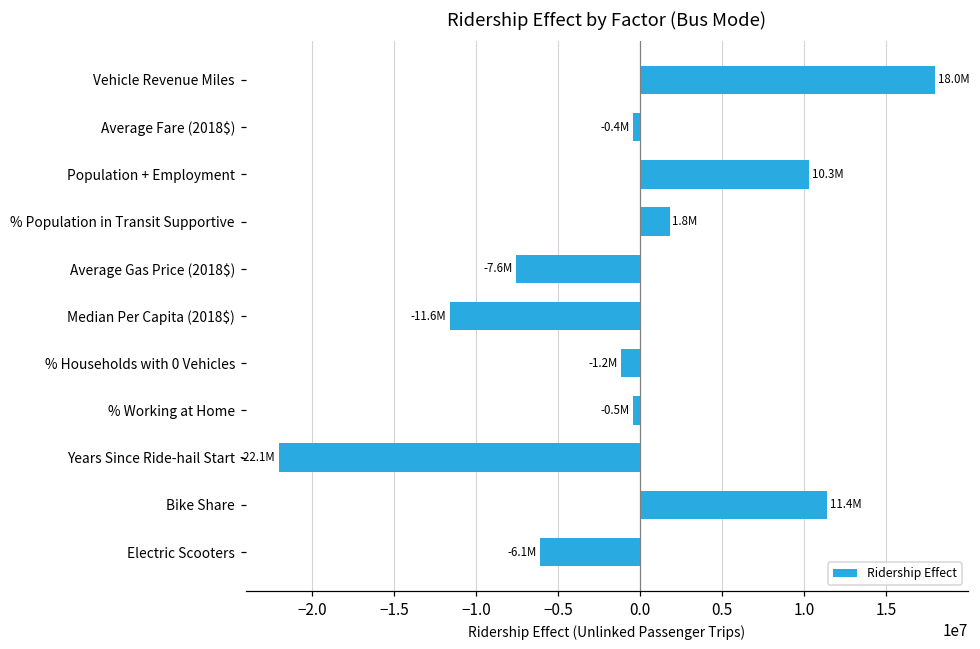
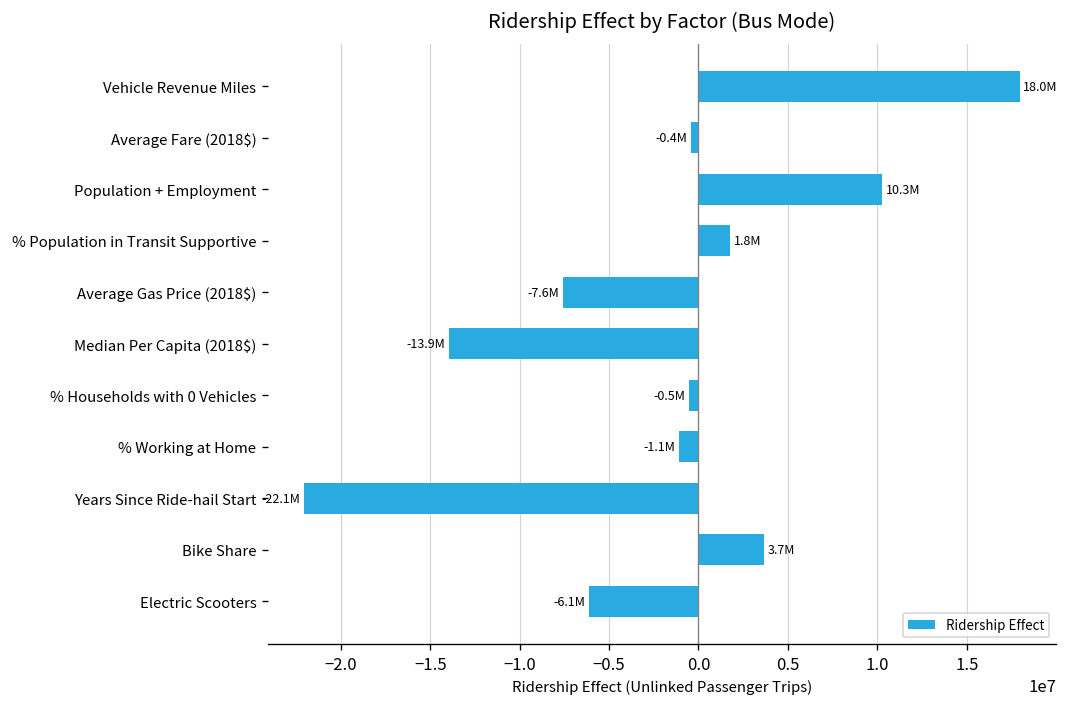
Median Per Capita (2018$): -11.6M -> -13.9M
% Households with 0 Vehicles: -1.2M -> -0.5M
% Working at Home: -0.5M -> -1.1M
Bike Share: 11.4M -> 3.7M
